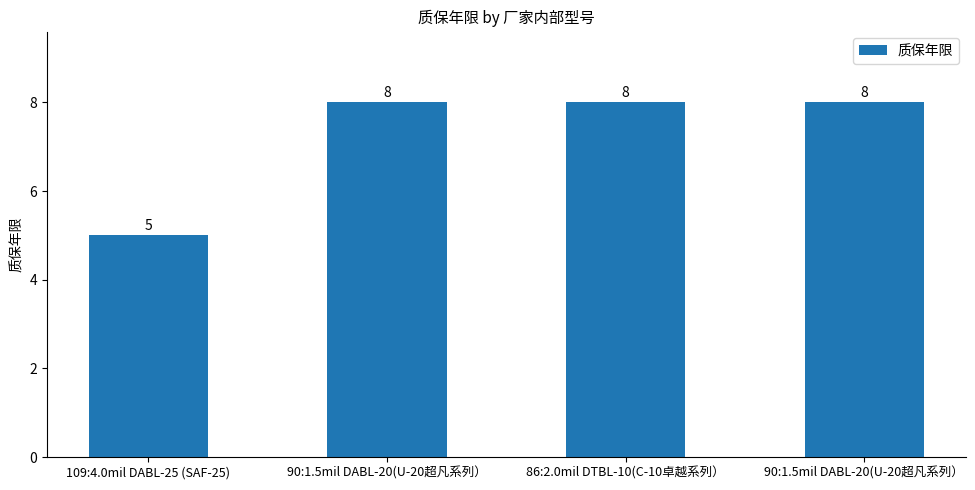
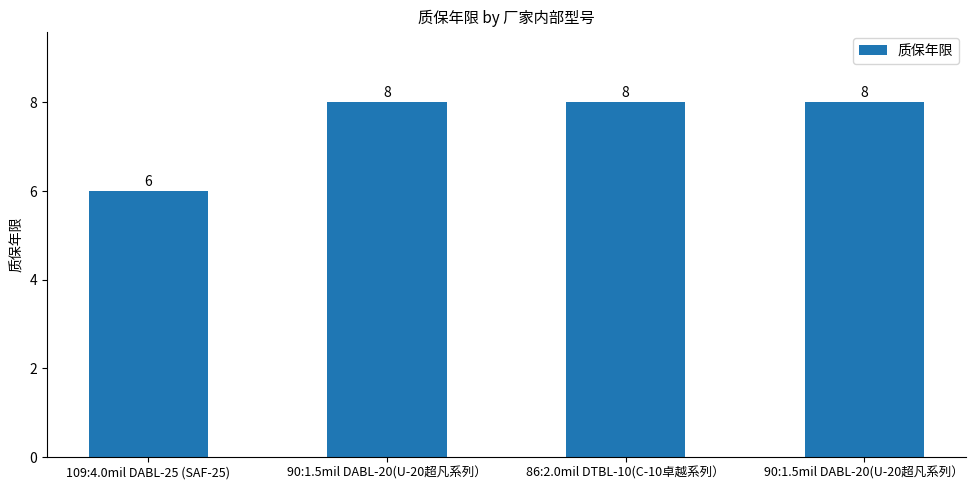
109:4.0mil DABL-25 (SAF-25): 5 -> 6
